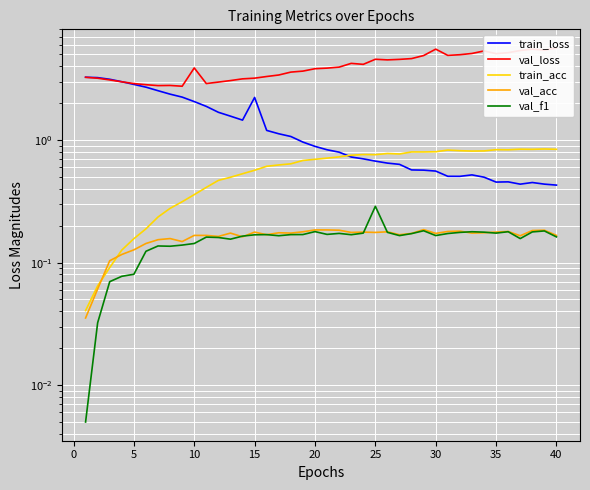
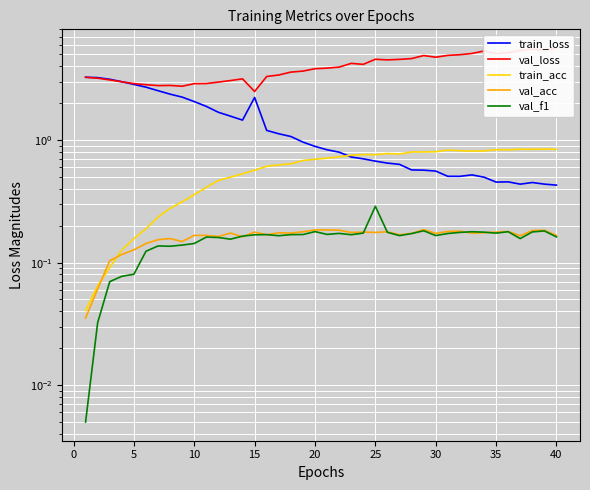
val_loss, 10: 3.9 -> 2.9
val_loss, 15: 3.2 -> 2.5
val_loss, 30: 6 -> 4.7
